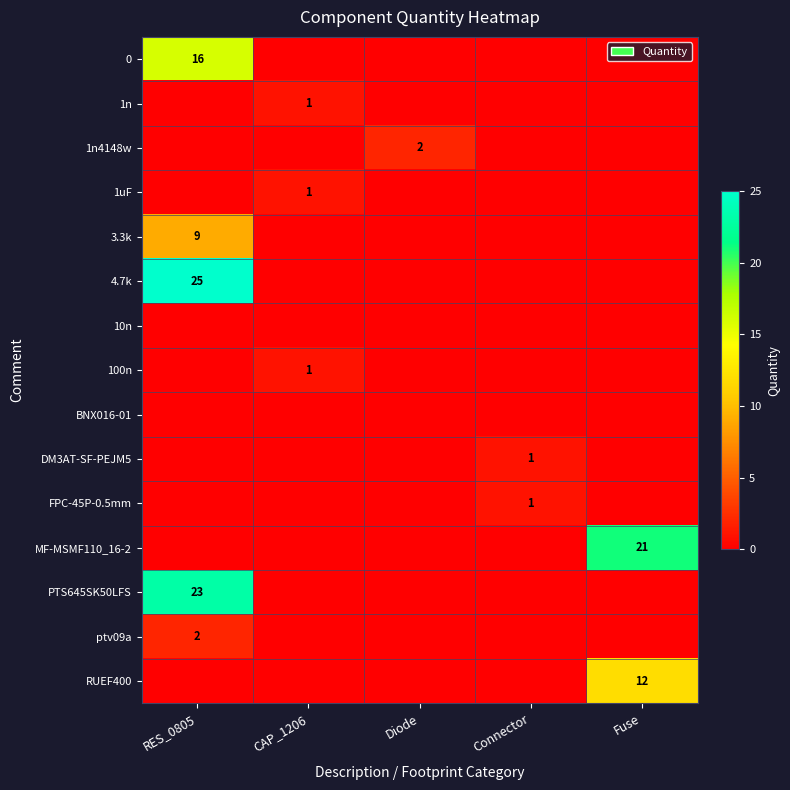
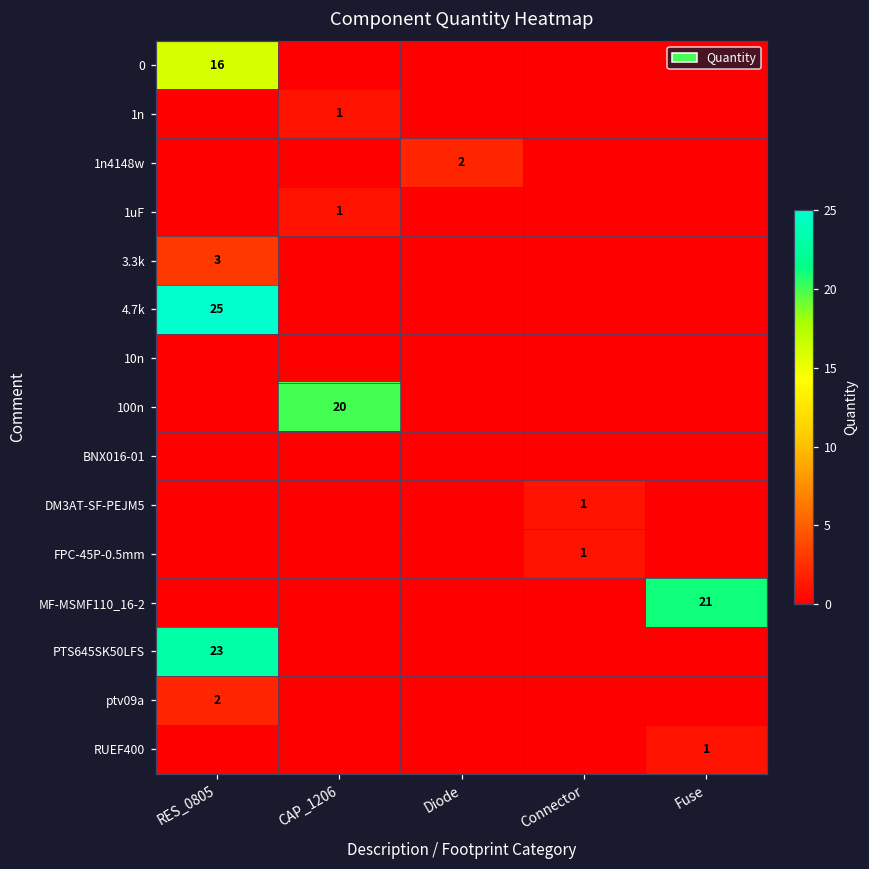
3.3k, RES_0805: 9 -> 3
100n, CAP_1206: 1 -> 20
RUEF400, Fuse: 12 -> 1
